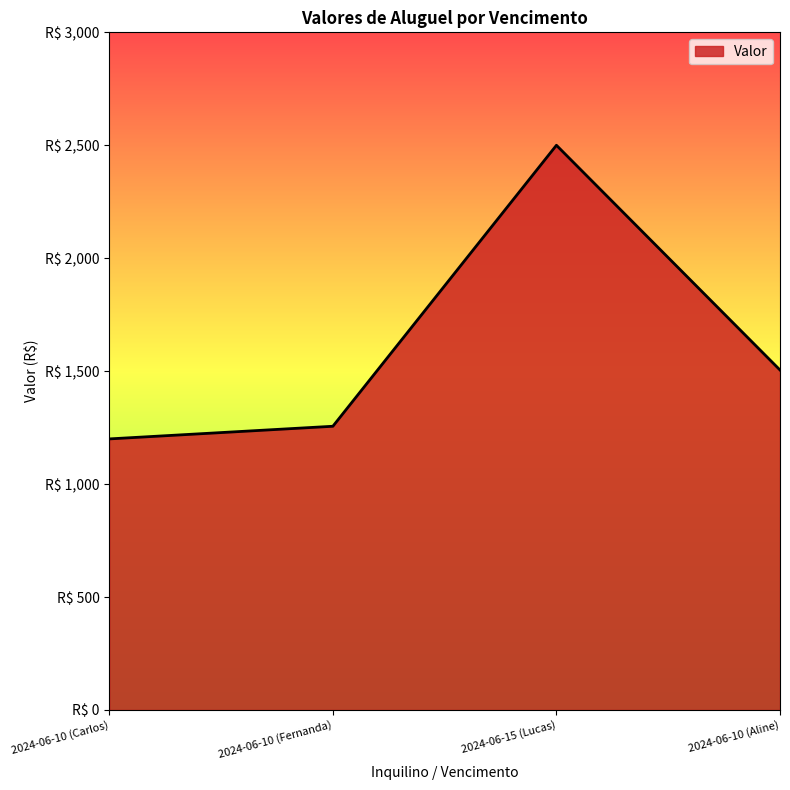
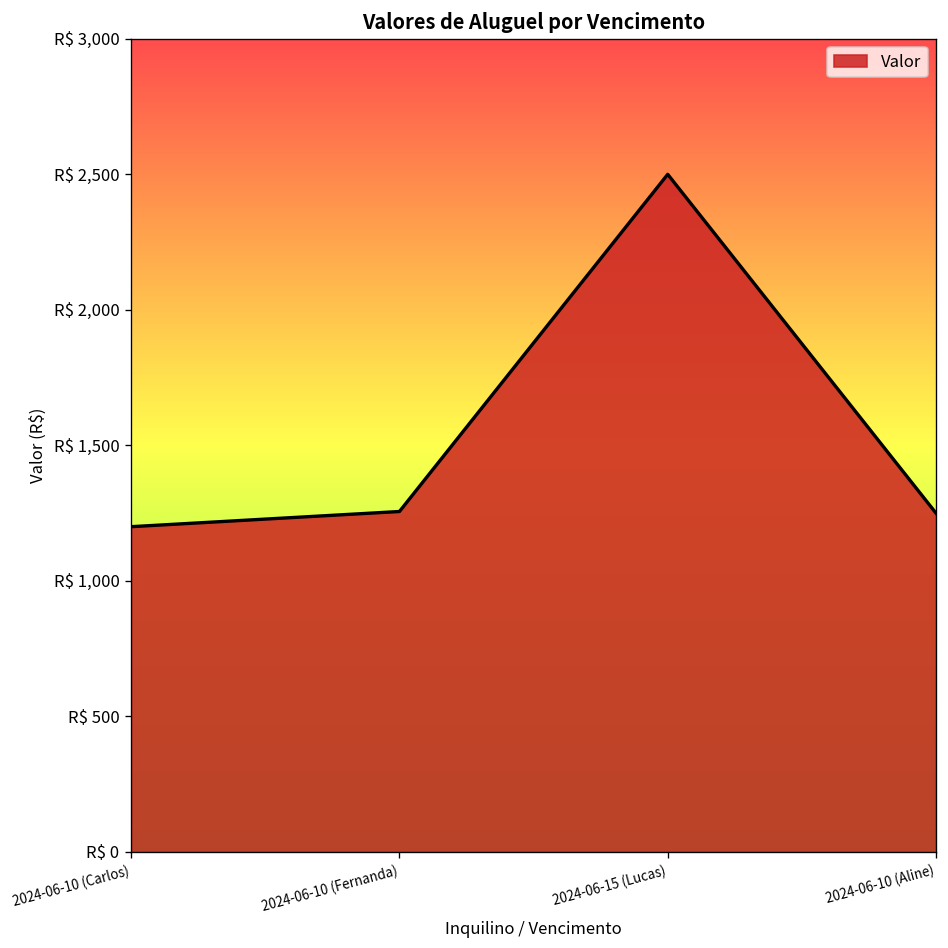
2024-06-10 (Aline): R$ 1,510 -> R$ 1,250
